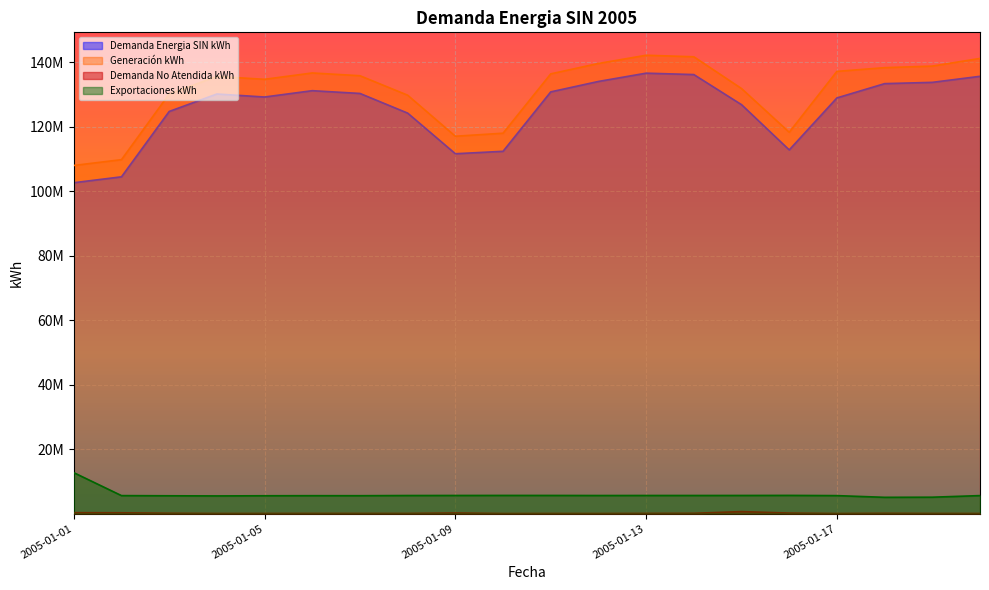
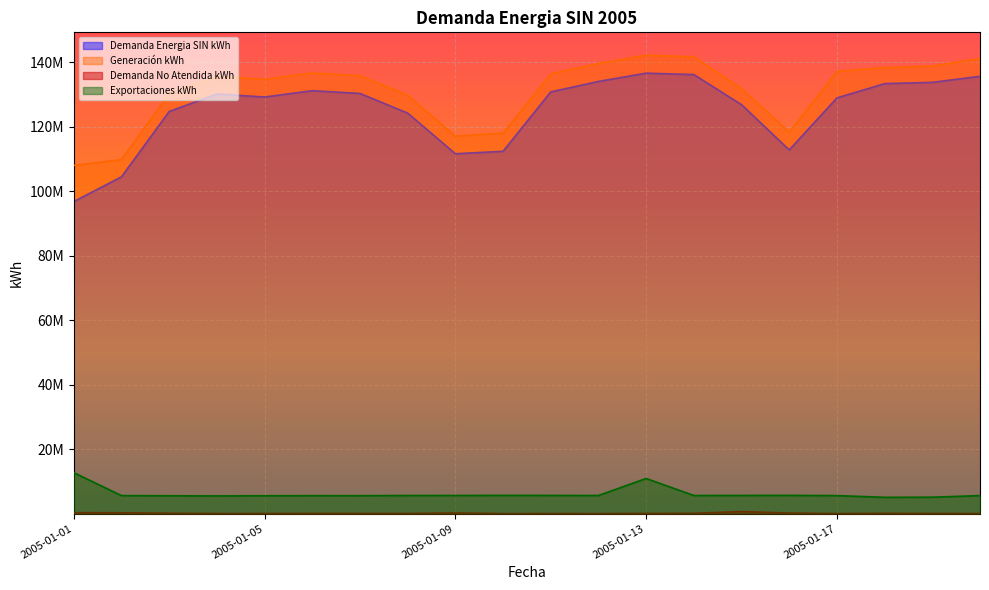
Demanda Energia SIN kWh, 2005-01-01: 103000000 -> 97000000
Exportaciones kWh, 2005-01-13: 6000000 -> 11000000
